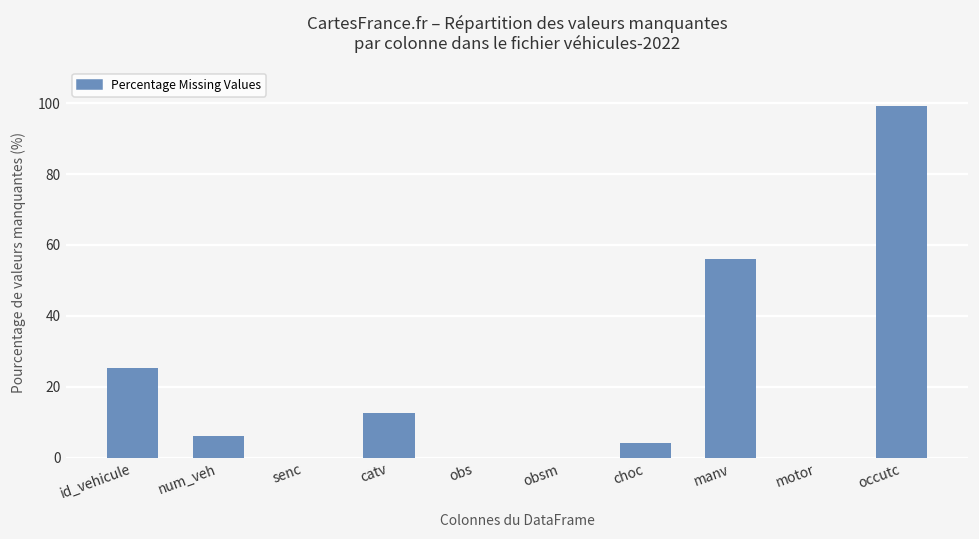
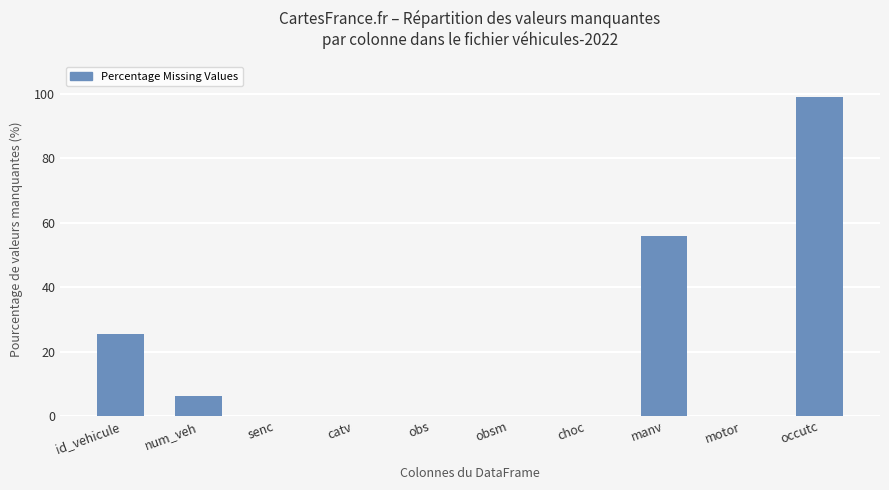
catv: 13 -> 0
choc: 4 -> 0
